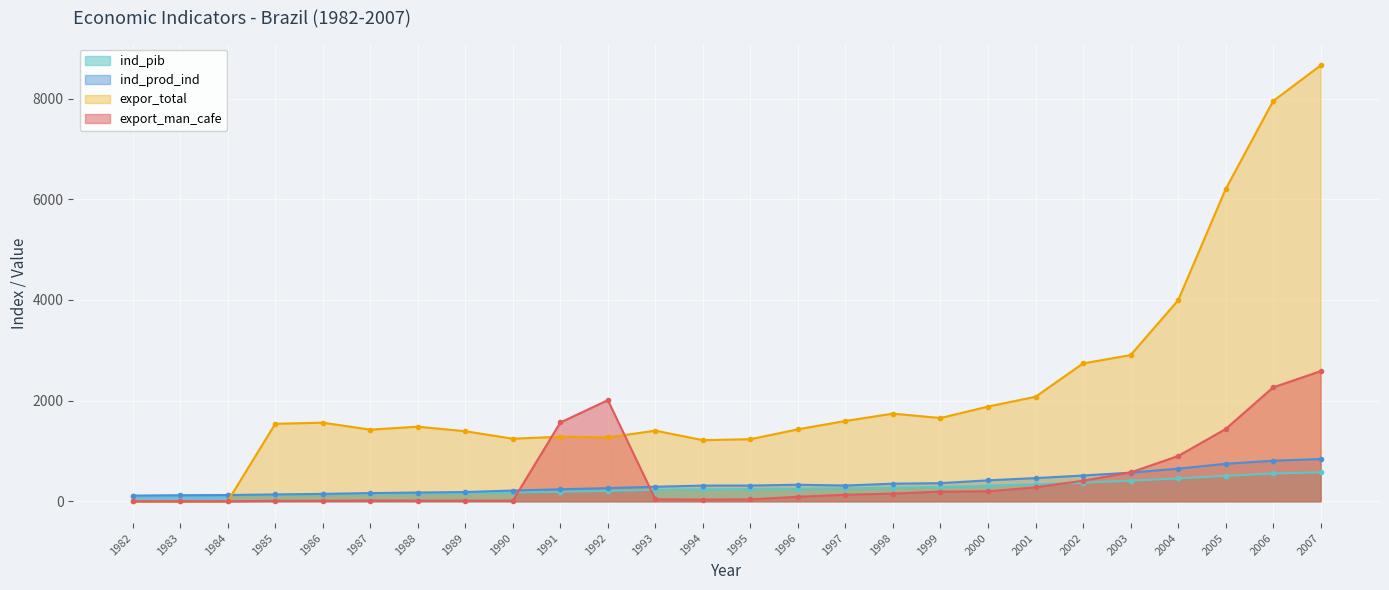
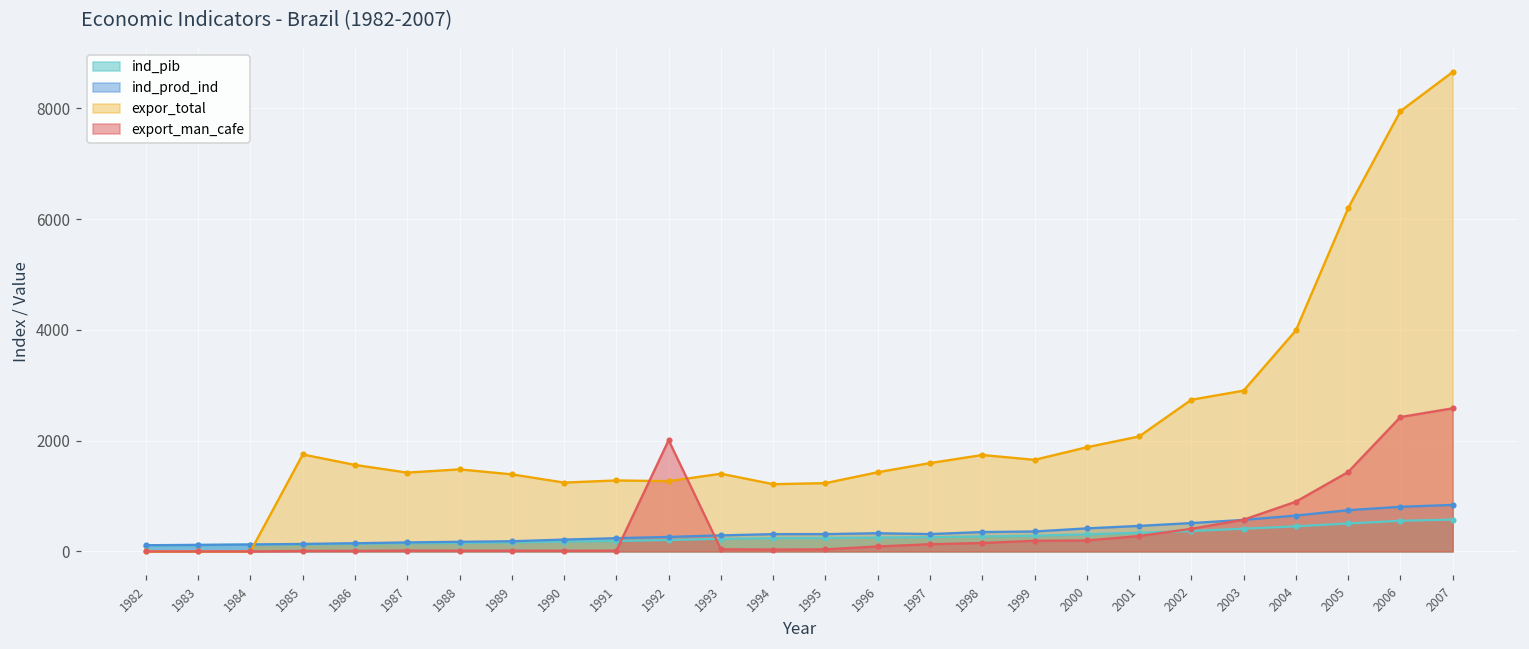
expor_total, 1985: 1500 -> 1800
export_man_cafe, 1991: 1600 -> 0
export_man_cafe, 2006: 2300 -> 2400
